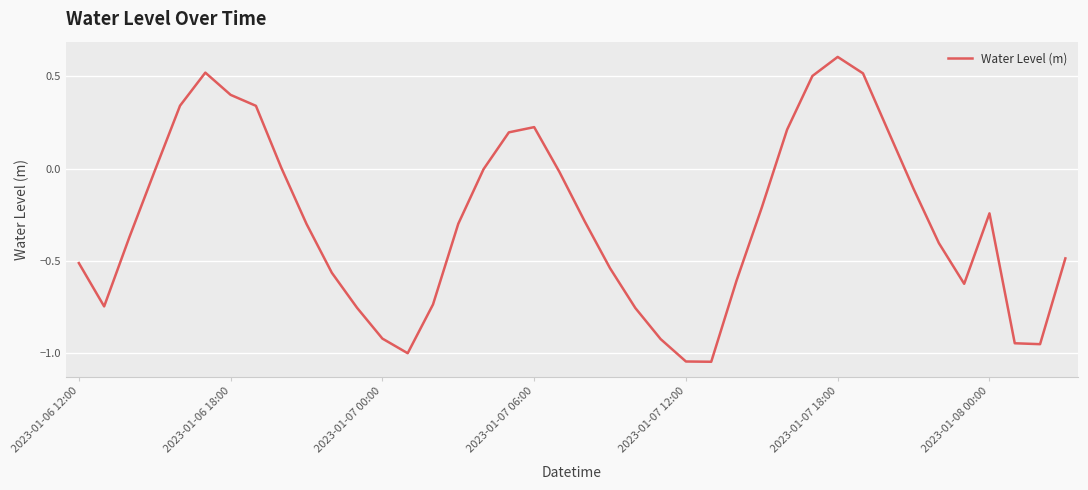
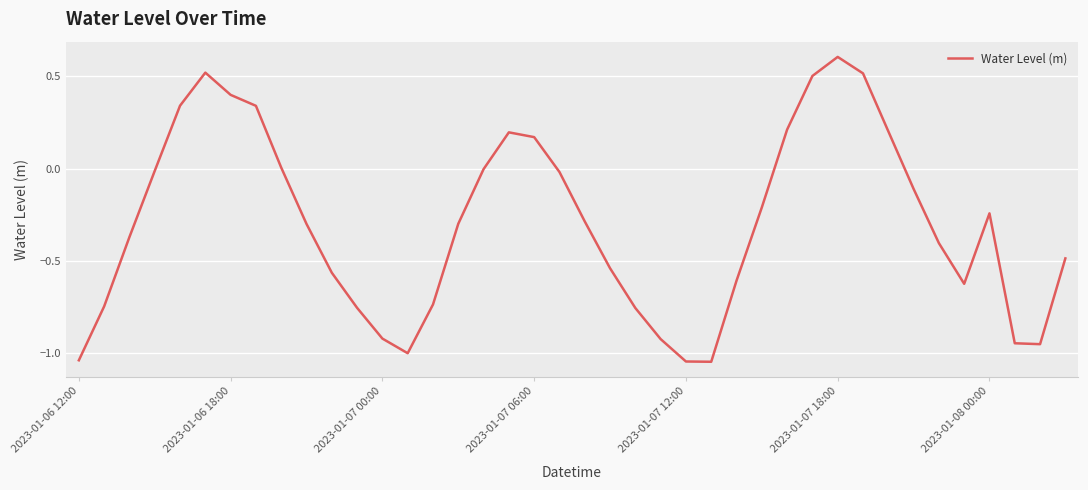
2023-01-06 12:00: -0.51 -> -1.04
2023-01-07 06:00: 0.22 -> 0.17
